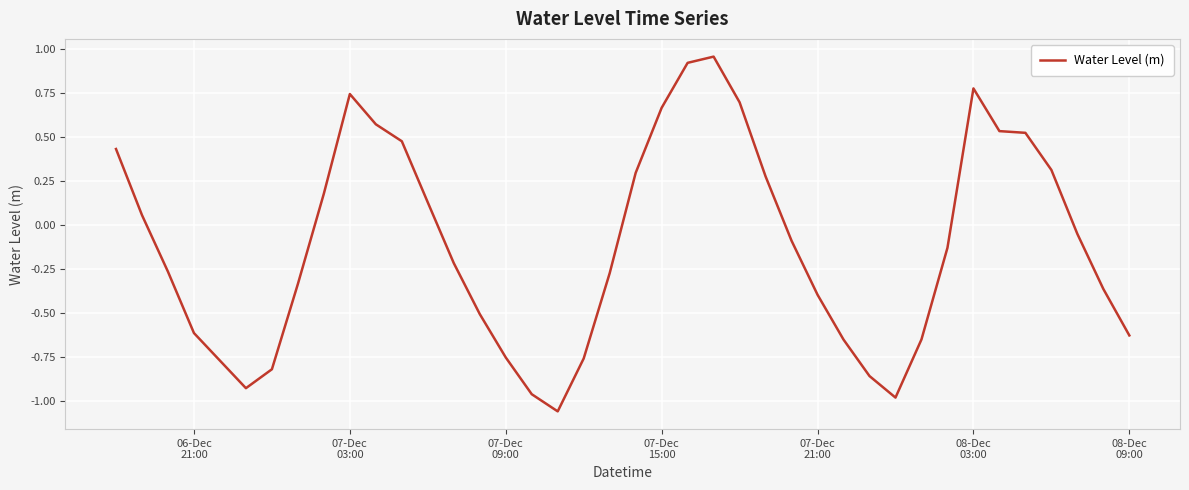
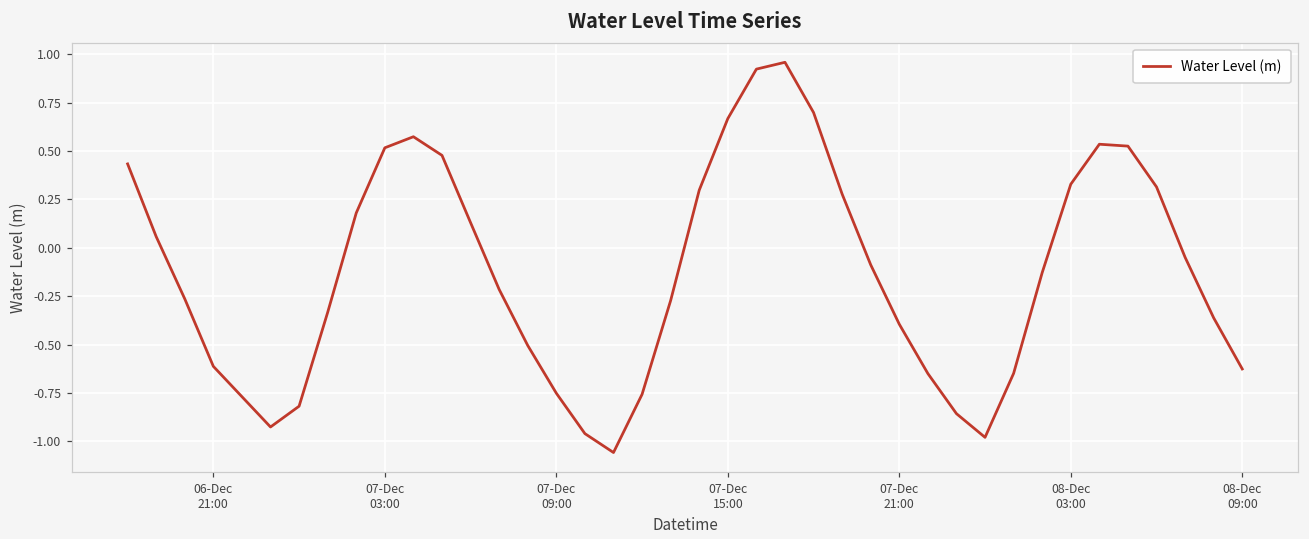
07-Dec 03:00: 0.75 -> 0.52
08-Dec 03:00: 0.78 -> 0.33
